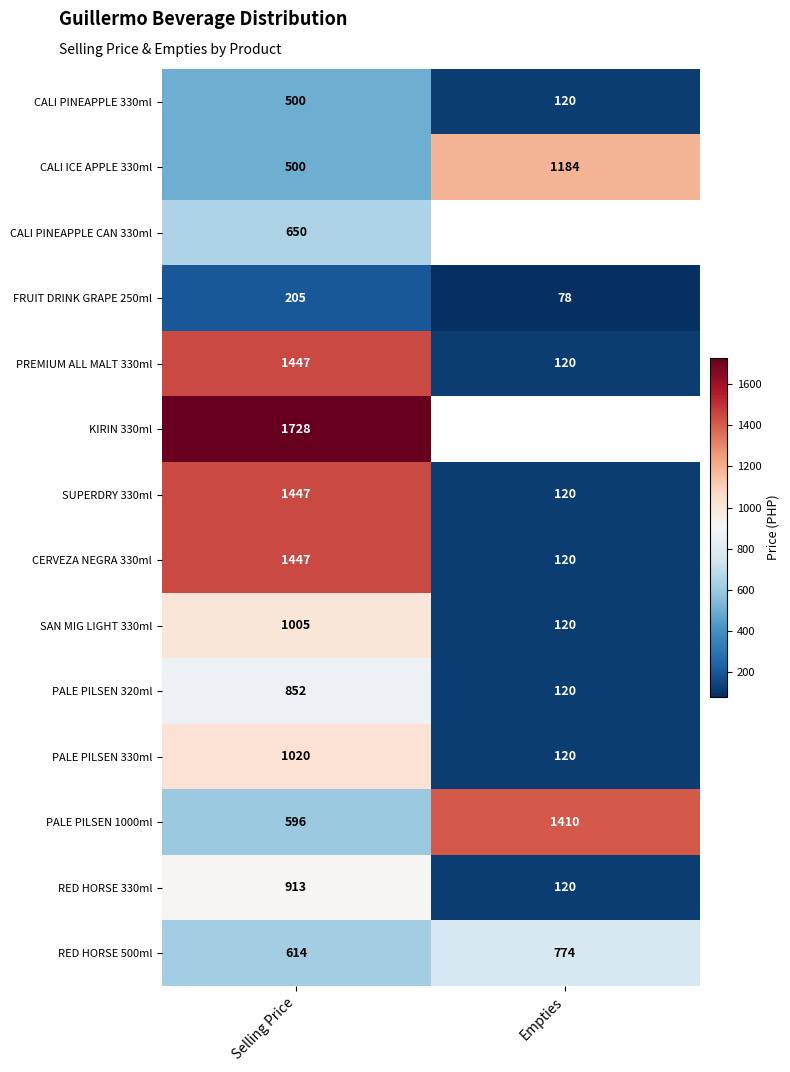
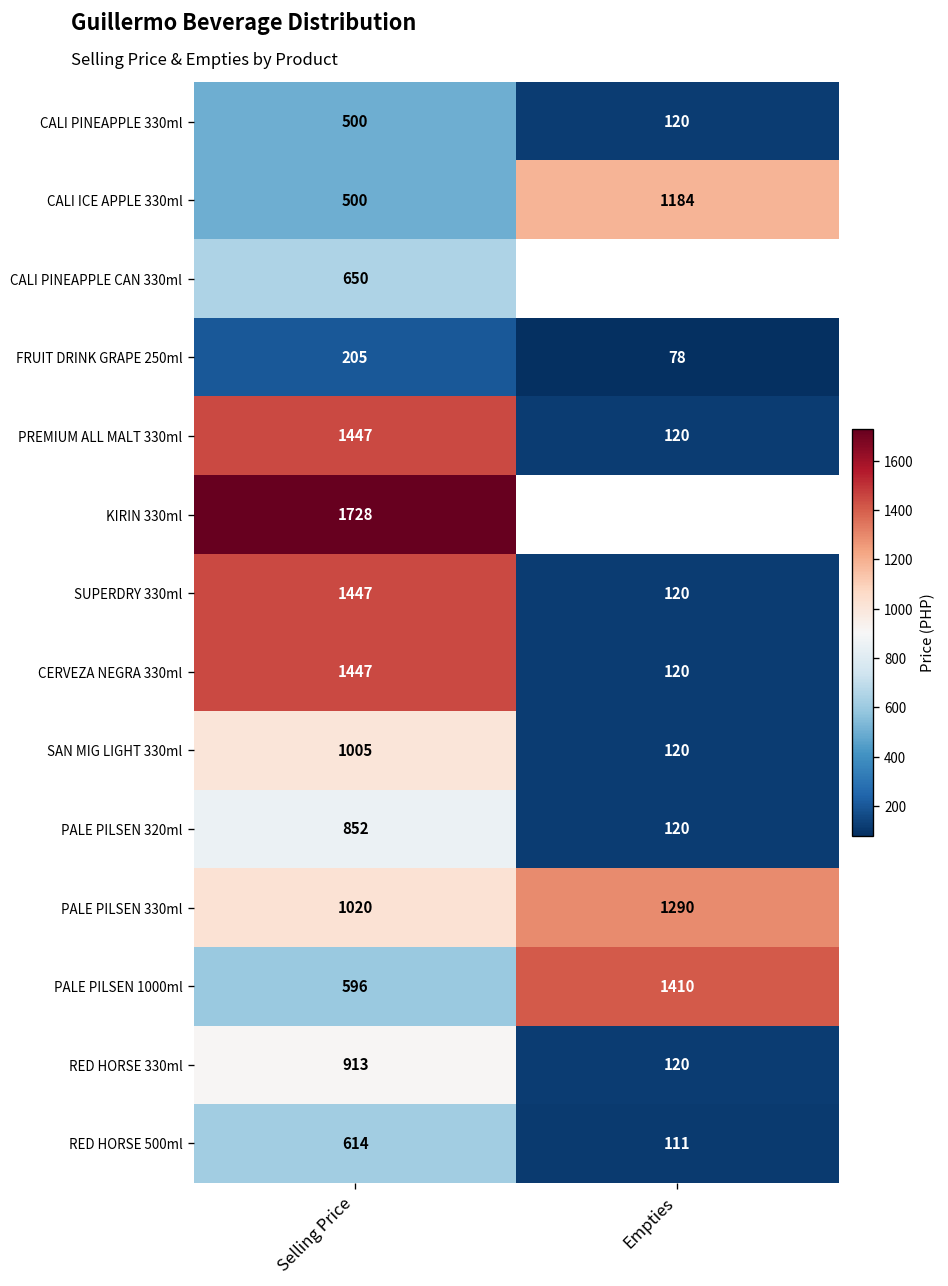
PALE PILSEN 330ml, Empties: 120 -> 1290
RED HORSE 500ml, Empties: 774 -> 111
